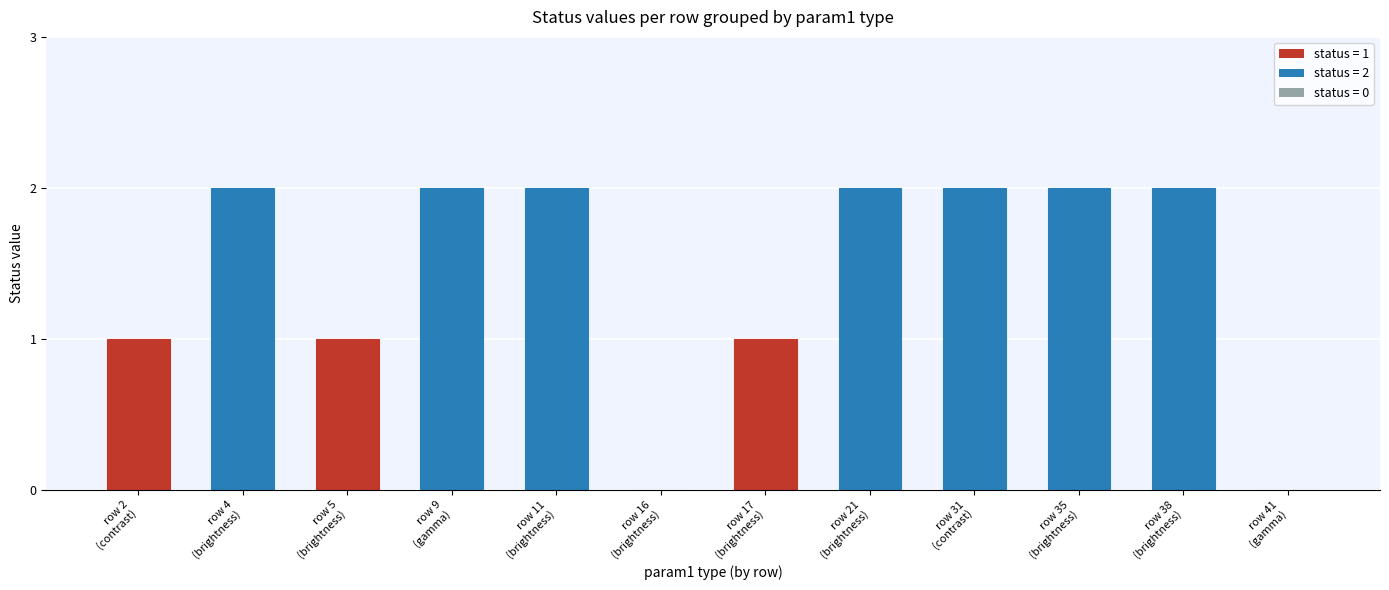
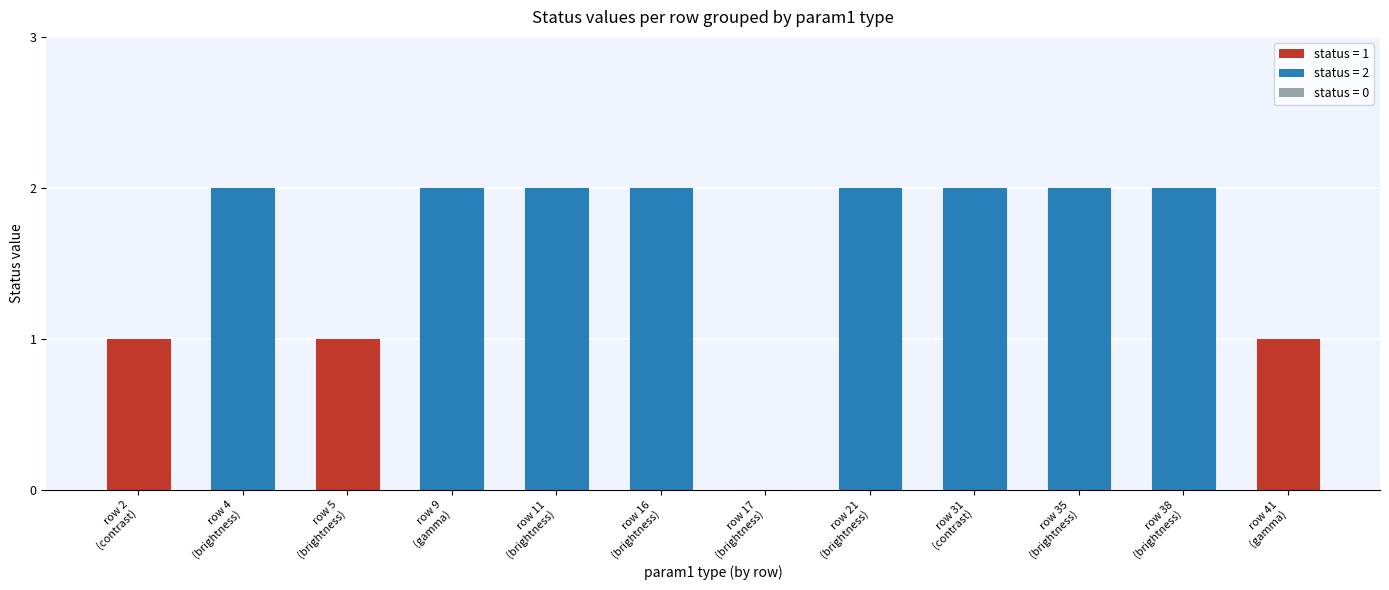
row 16 (brightness): 0 -> 2
row 17 (brightness): 1 -> 0
row 41 (gamma): 0 -> 1
